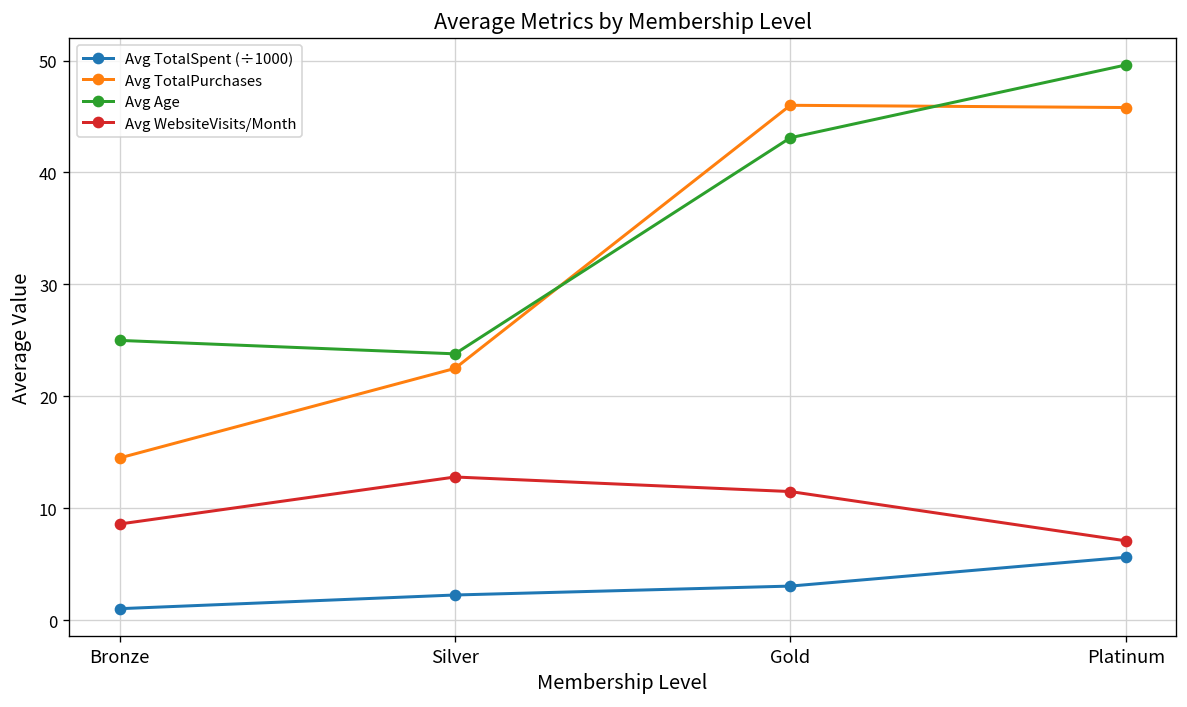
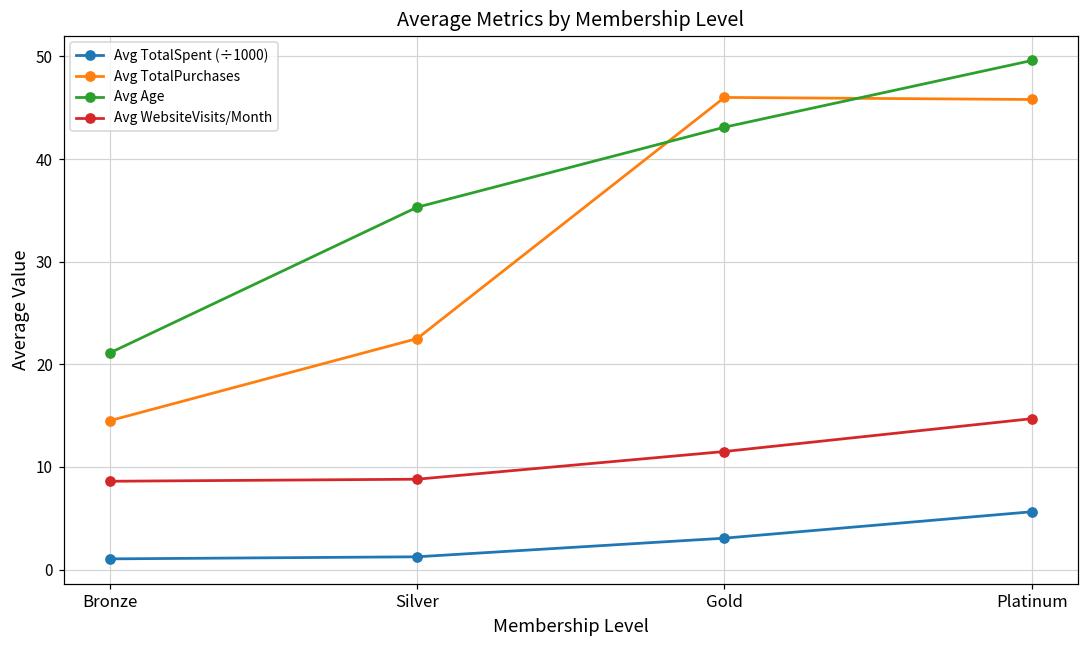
Avg Age, Bronze: 25 -> 21
Avg TotalSpent (÷1000), Silver: 2 -> 1
Avg Age, Silver: 24 -> 35
Avg WebsiteVisits/Month, Silver: 13 -> 9
Avg WebsiteVisits/Month, Platinum: 7 -> 15
